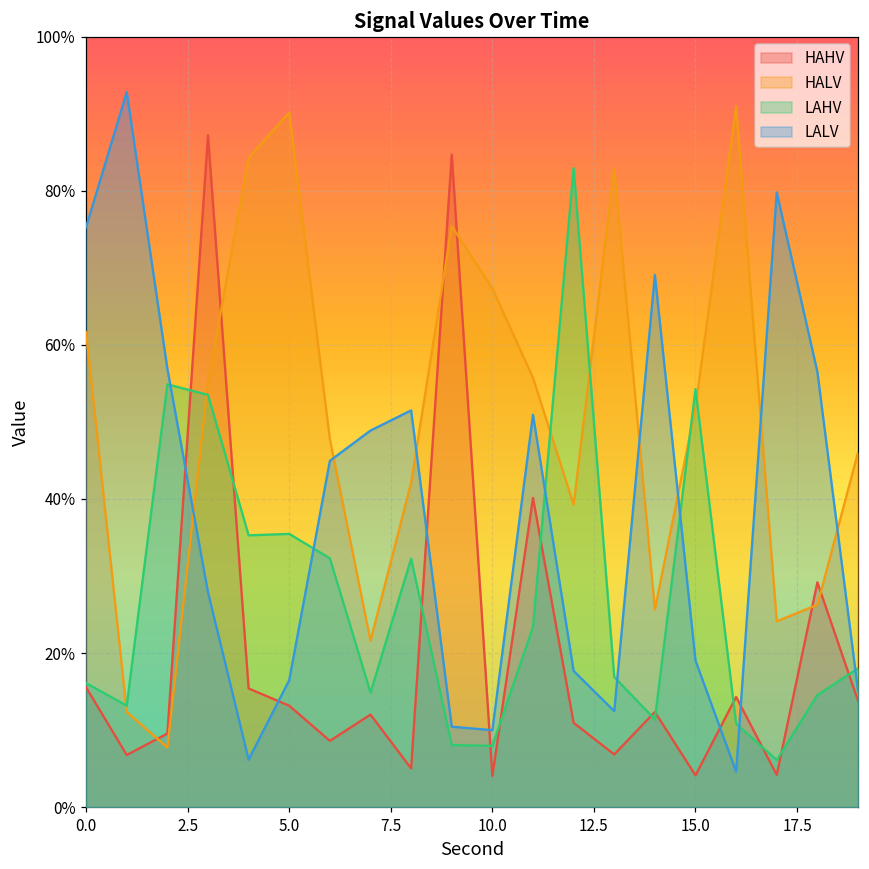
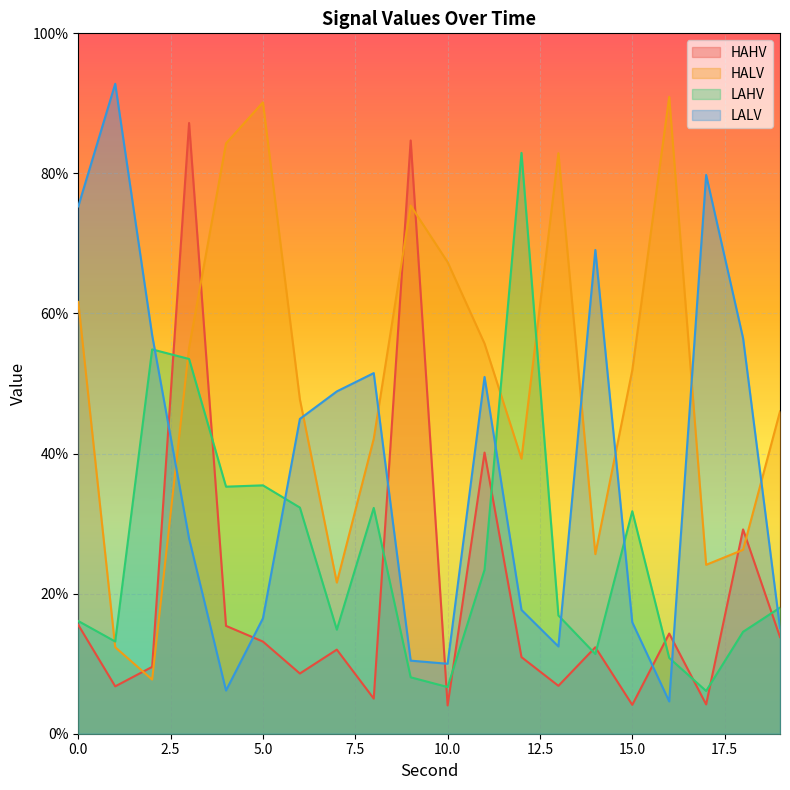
LAHV, 10.0: 8% -> 7%
LAHV, 15.0: 54% -> 32%
LALV, 15.0: 19% -> 16%
